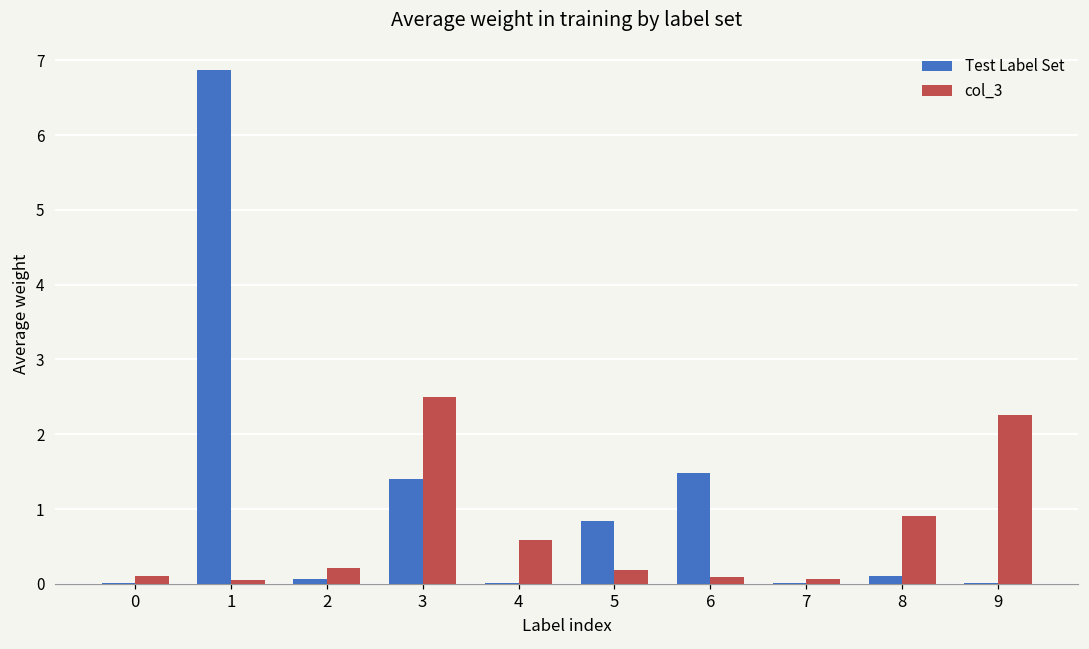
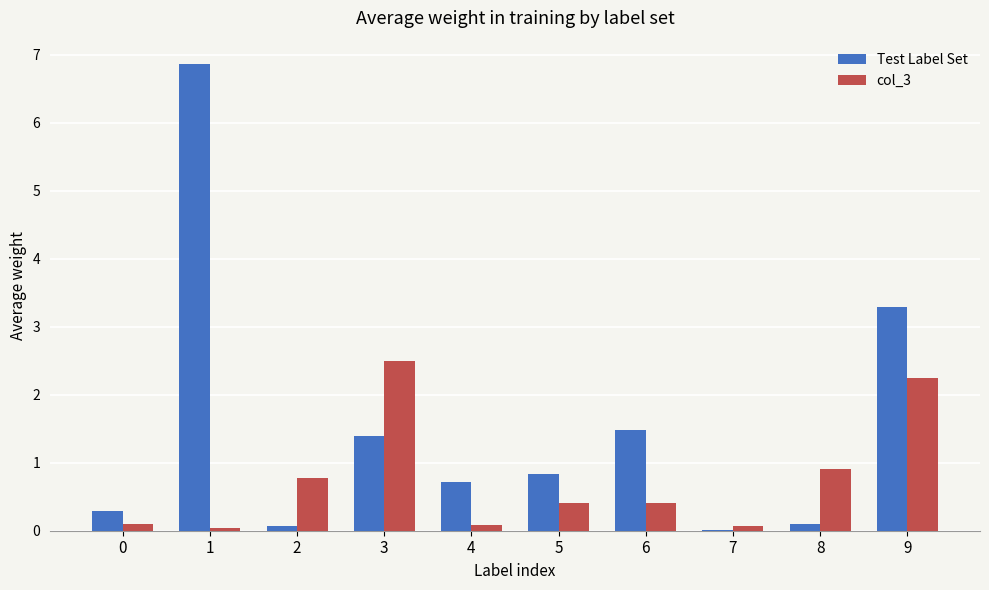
Test Label Set, 0: 0.0 -> 0.3
col_3, 2: 0.2 -> 0.8
Test Label Set, 4: 0.0 -> 0.7
col_3, 4: 0.6 -> 0.1
col_3, 5: 0.2 -> 0.4
col_3, 6: 0.1 -> 0.4
Test Label Set, 9: 0.0 -> 3.3
